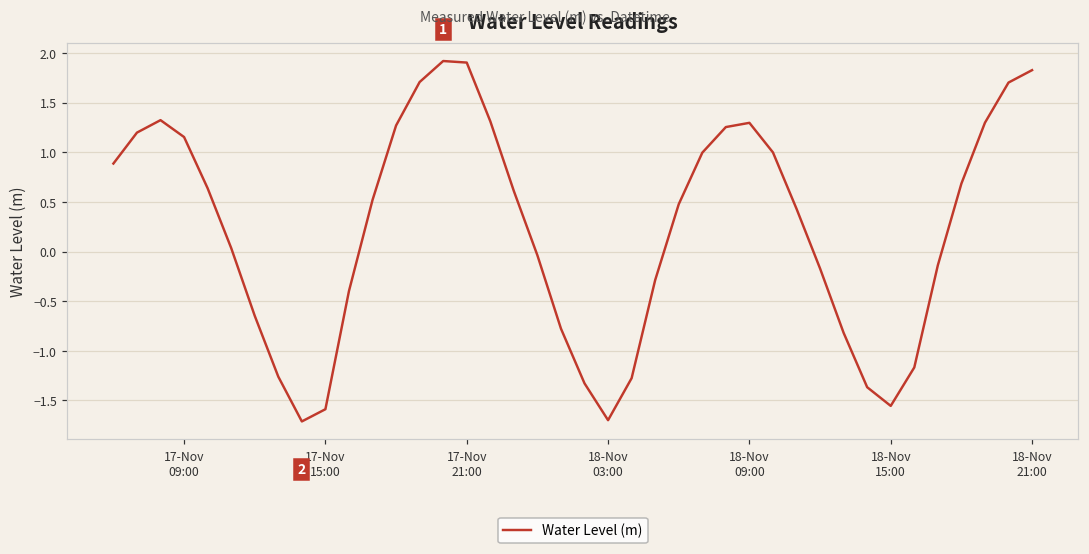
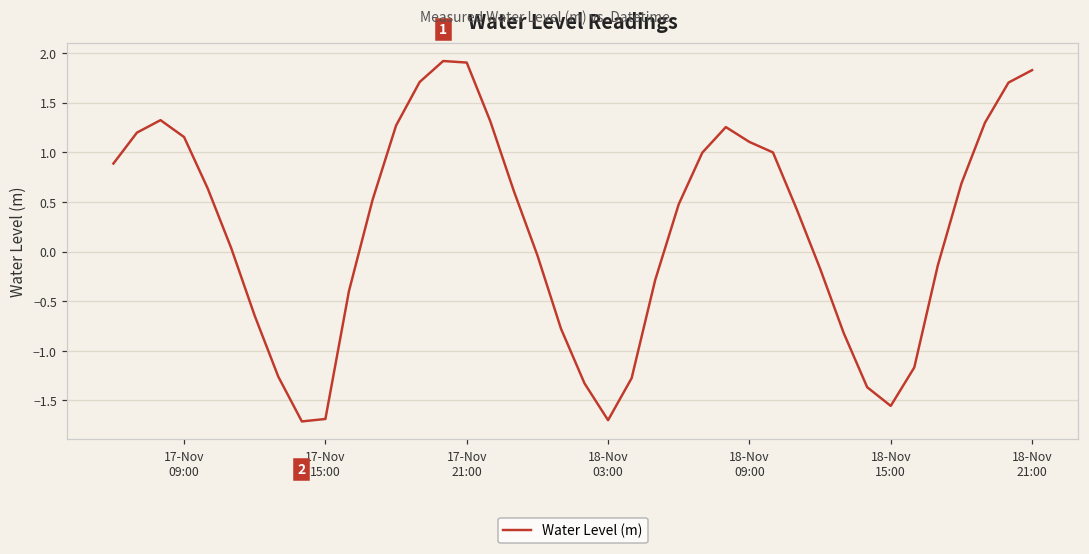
17-Nov 15:00: -1.6 -> -1.7
18-Nov 09:00: 1.3 -> 1.1
